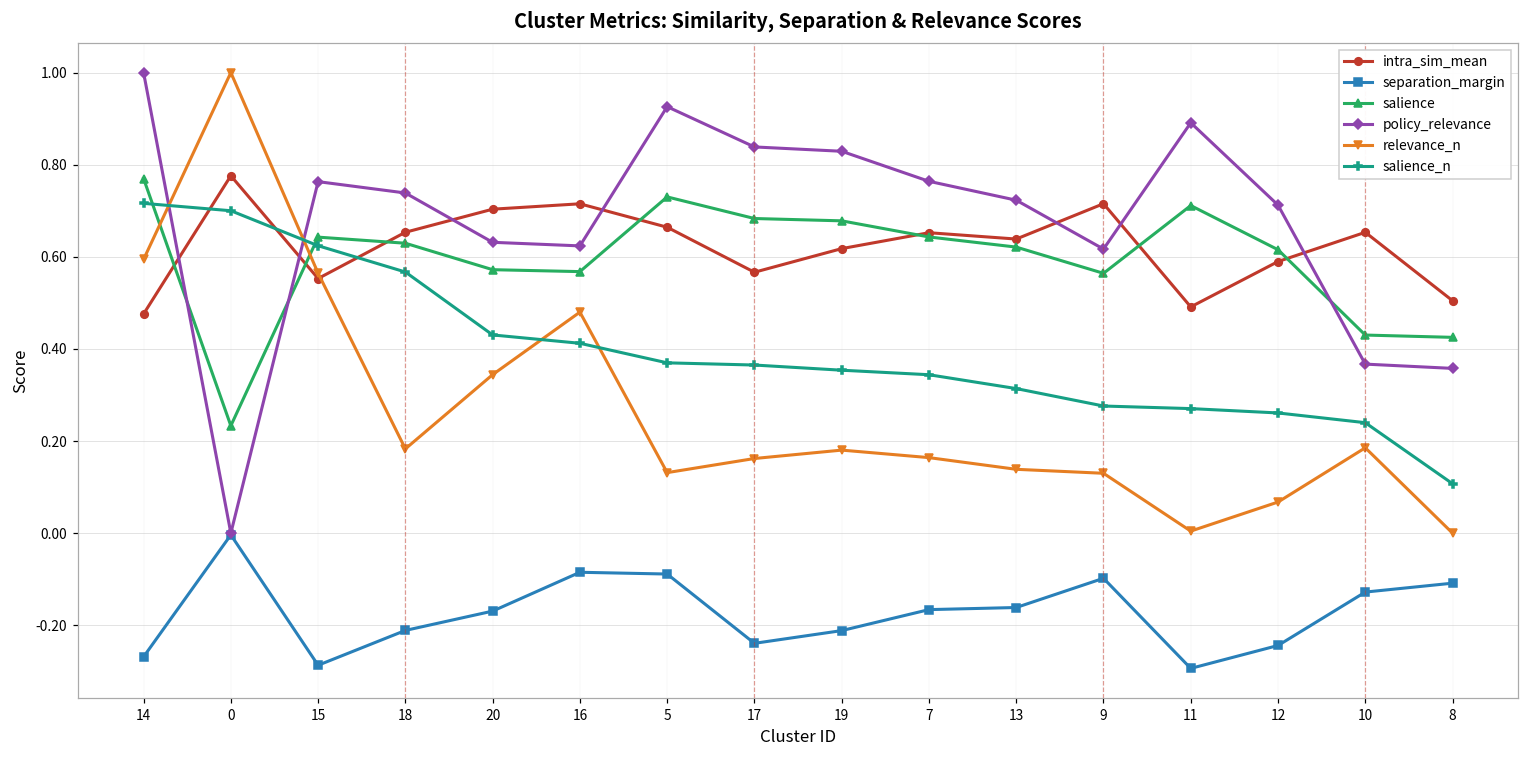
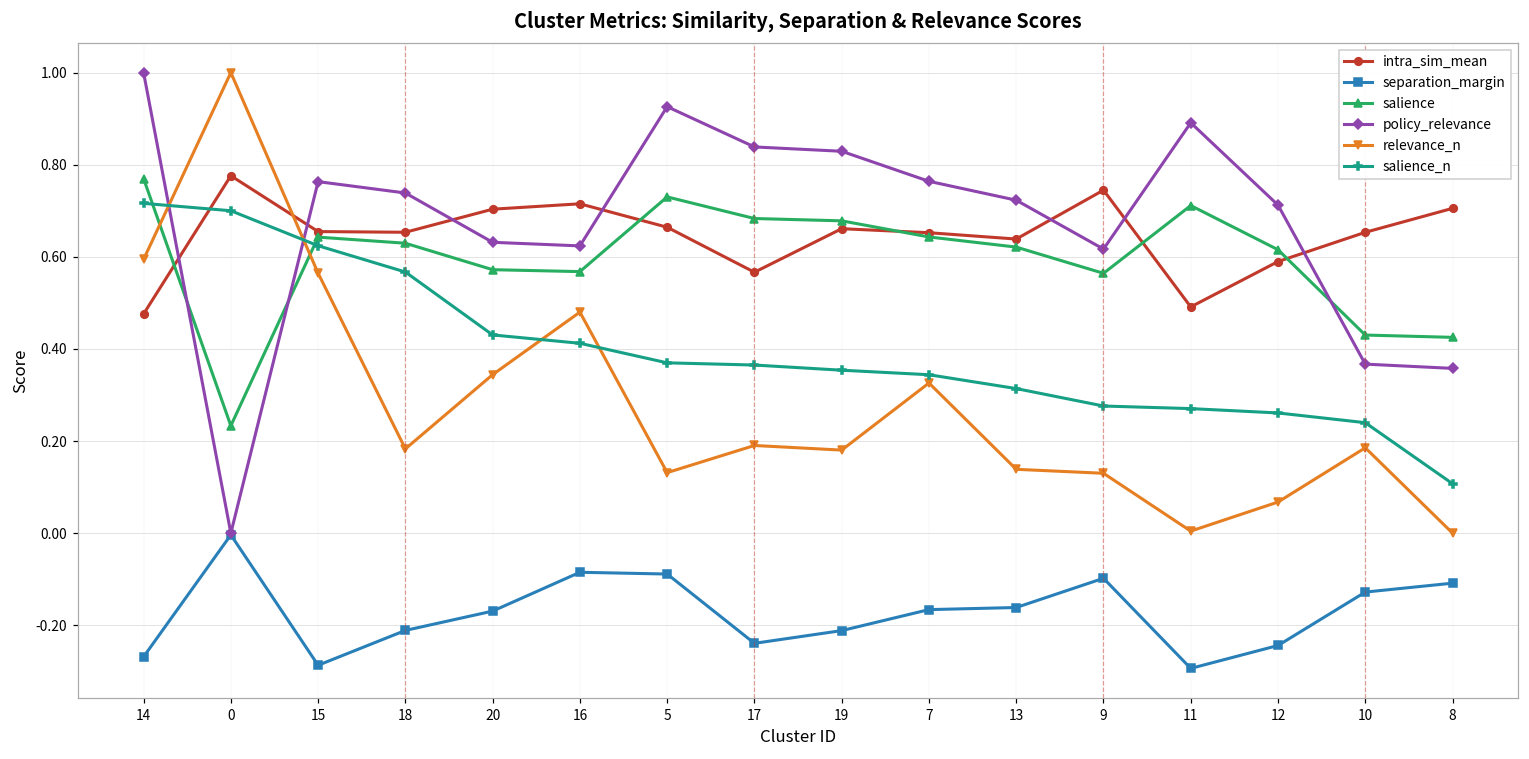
intra_sim_mean, 15: 0.55 -> 0.65
relevance_n, 17: 0.16 -> 0.19
intra_sim_mean, 19: 0.62 -> 0.66
relevance_n, 7: 0.16 -> 0.33
intra_sim_mean, 9: 0.72 -> 0.74
intra_sim_mean, 8: 0.50 -> 0.71
